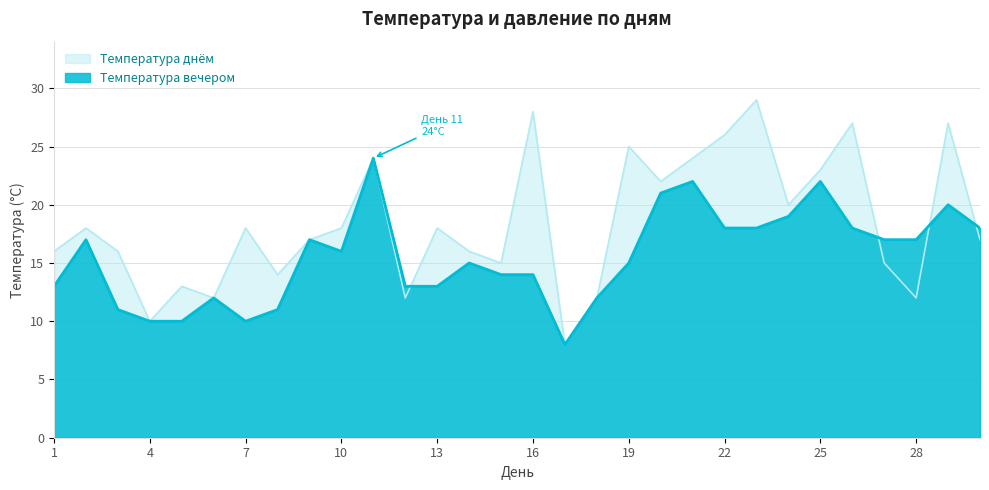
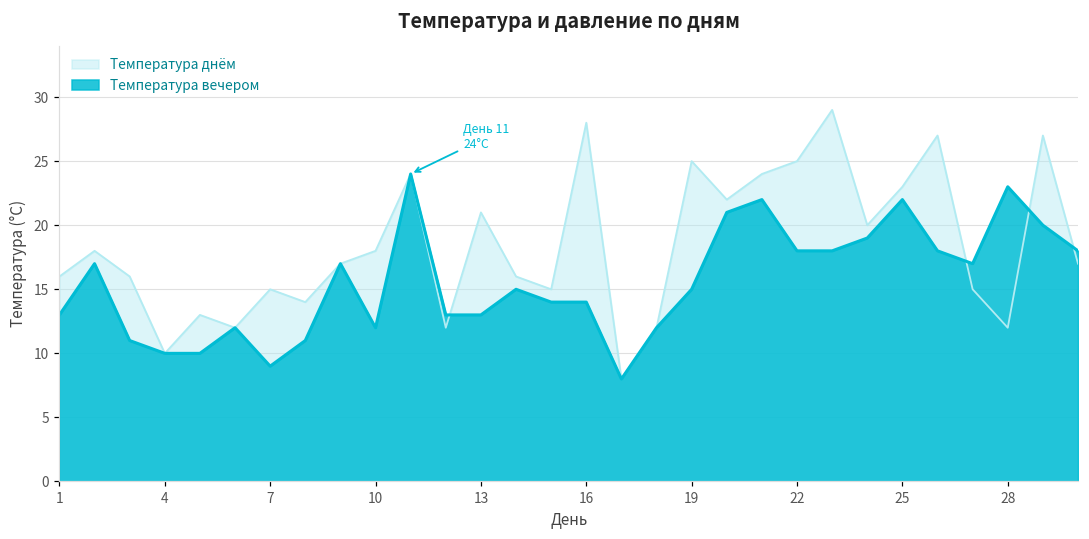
Температура днём, 7: 18 -> 15
Температура вечером, 7: 10 -> 9
Температура вечером, 10: 16 -> 12
Температура днём, 13: 18 -> 21
Температура днём, 22: 26 -> 25
Температура вечером, 28: 17 -> 23
